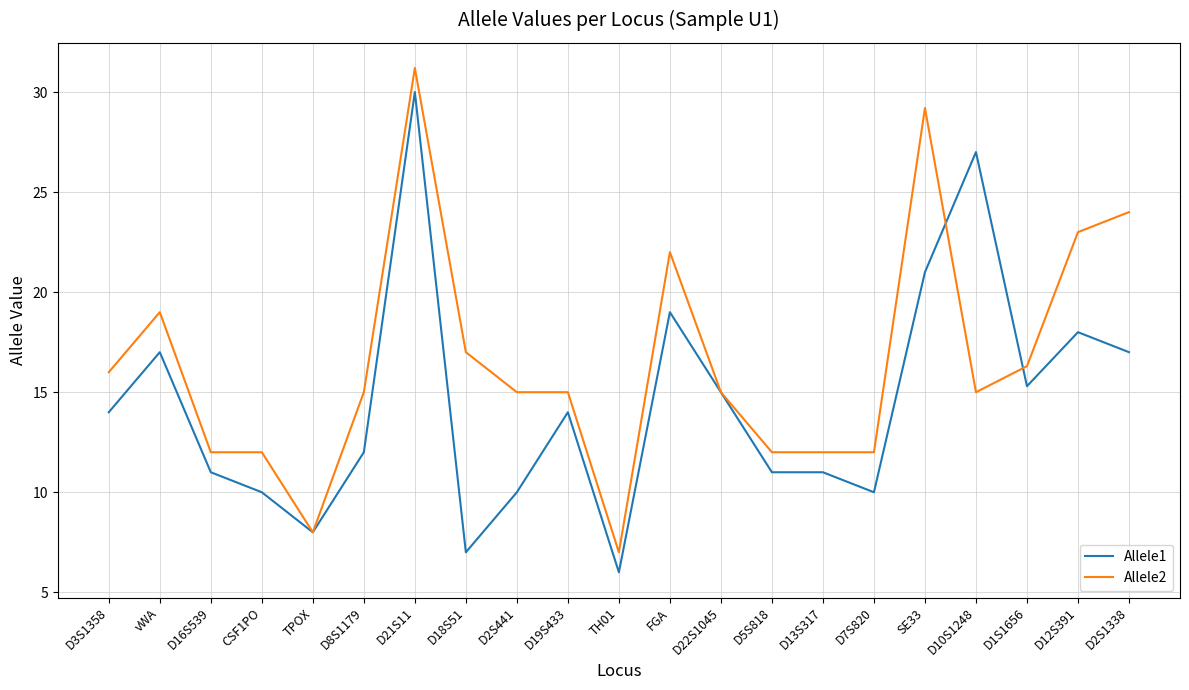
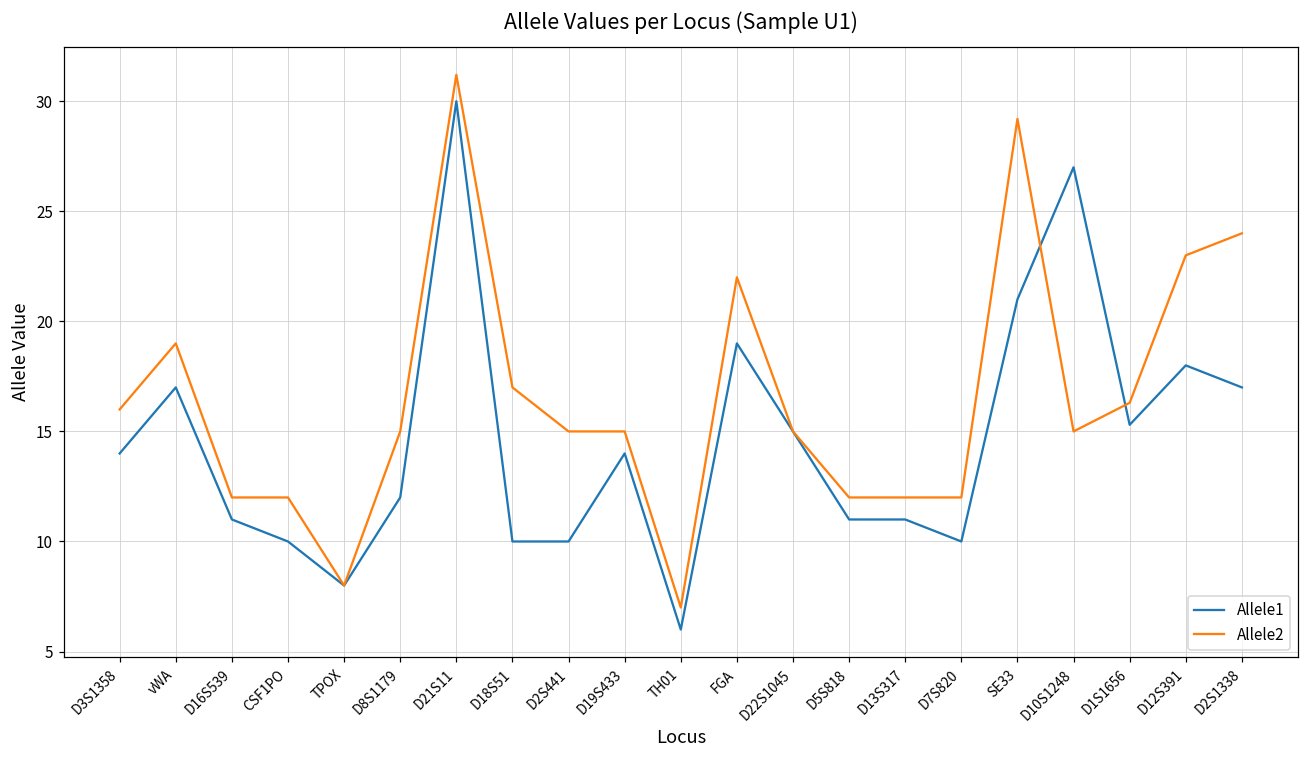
Allele1, D18S51: 7 -> 10
